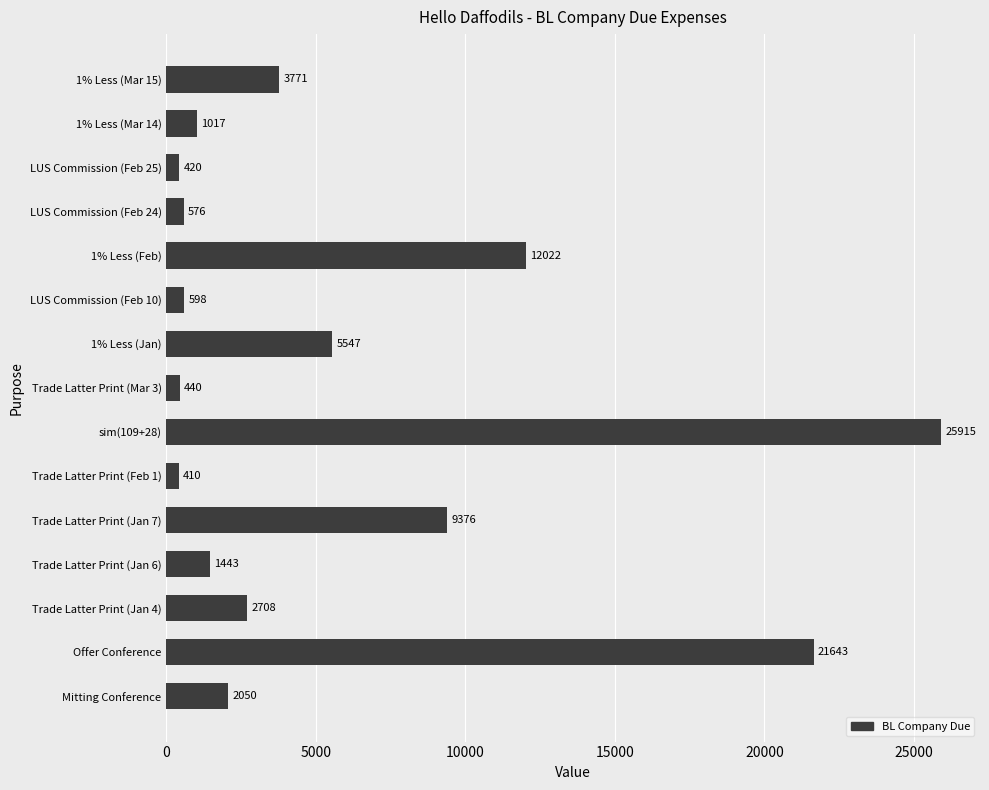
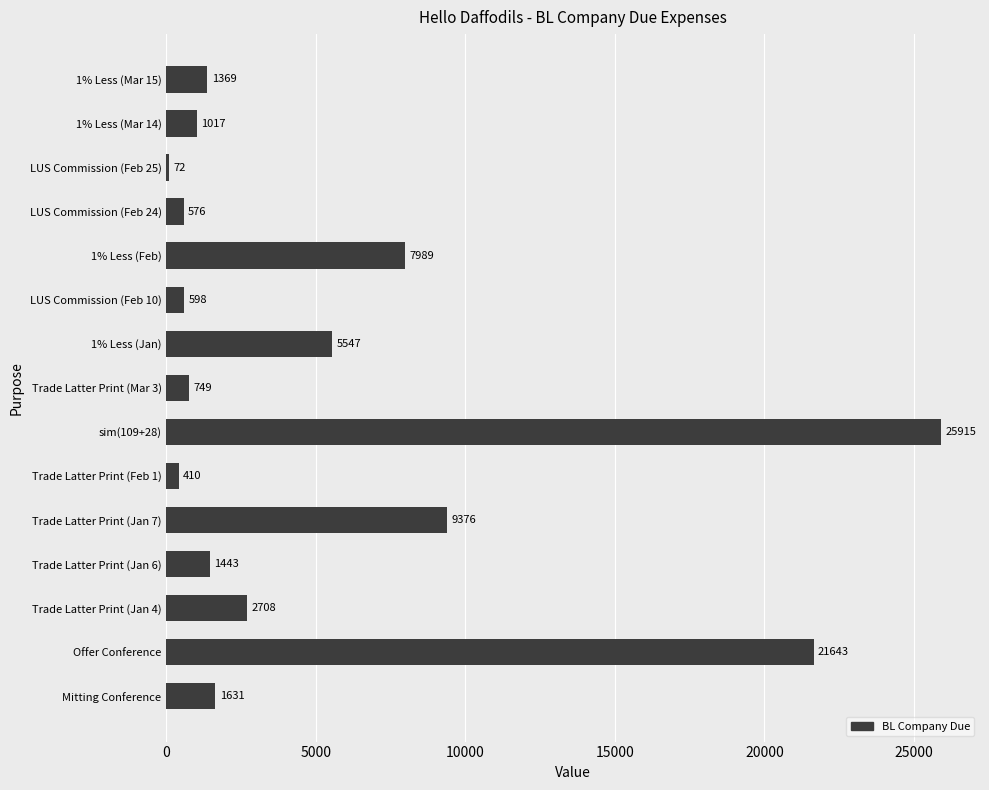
1% Less (Mar 15): 3771 -> 1369
LUS Commission (Feb 25): 420 -> 72
1% Less (Feb): 12022 -> 7989
Trade Latter Print (Mar 3): 440 -> 749
Mitting Conference: 2050 -> 1631
